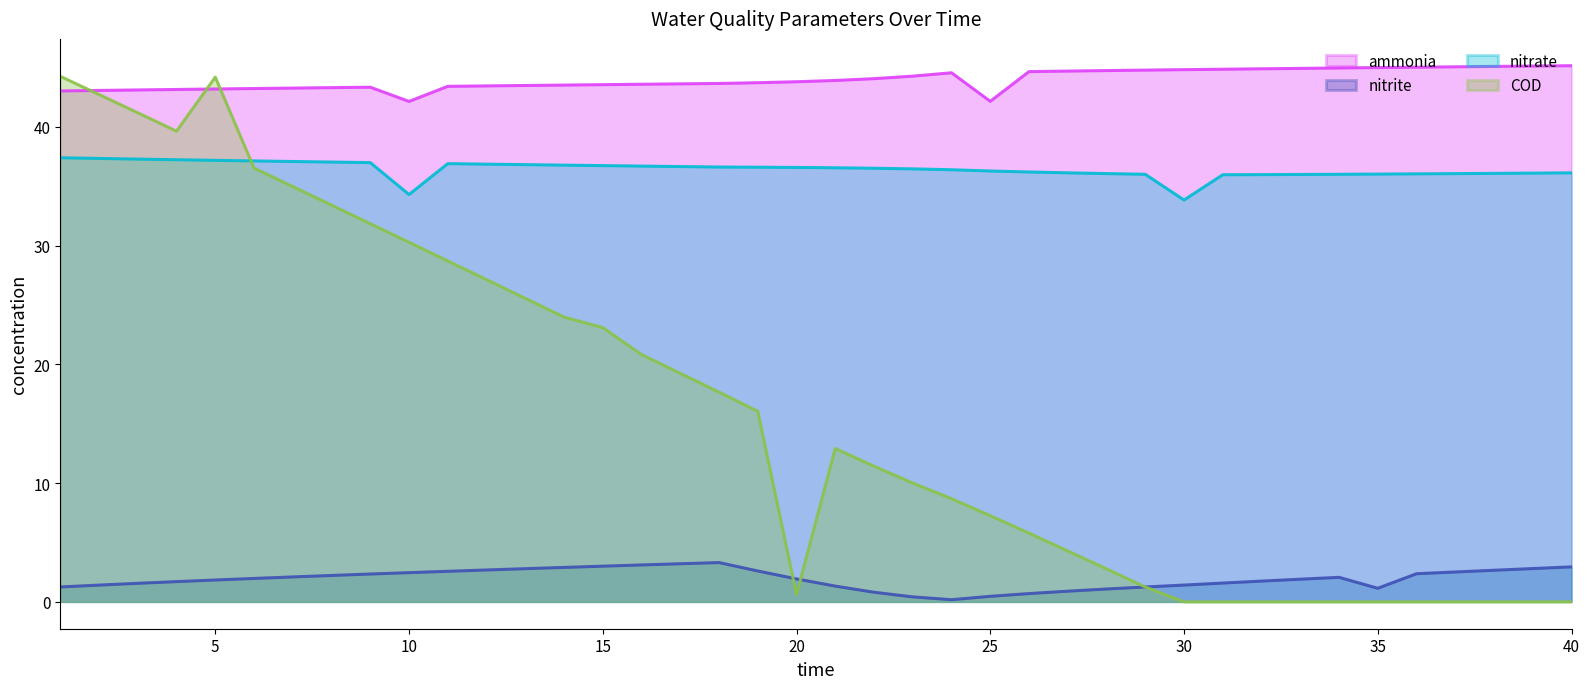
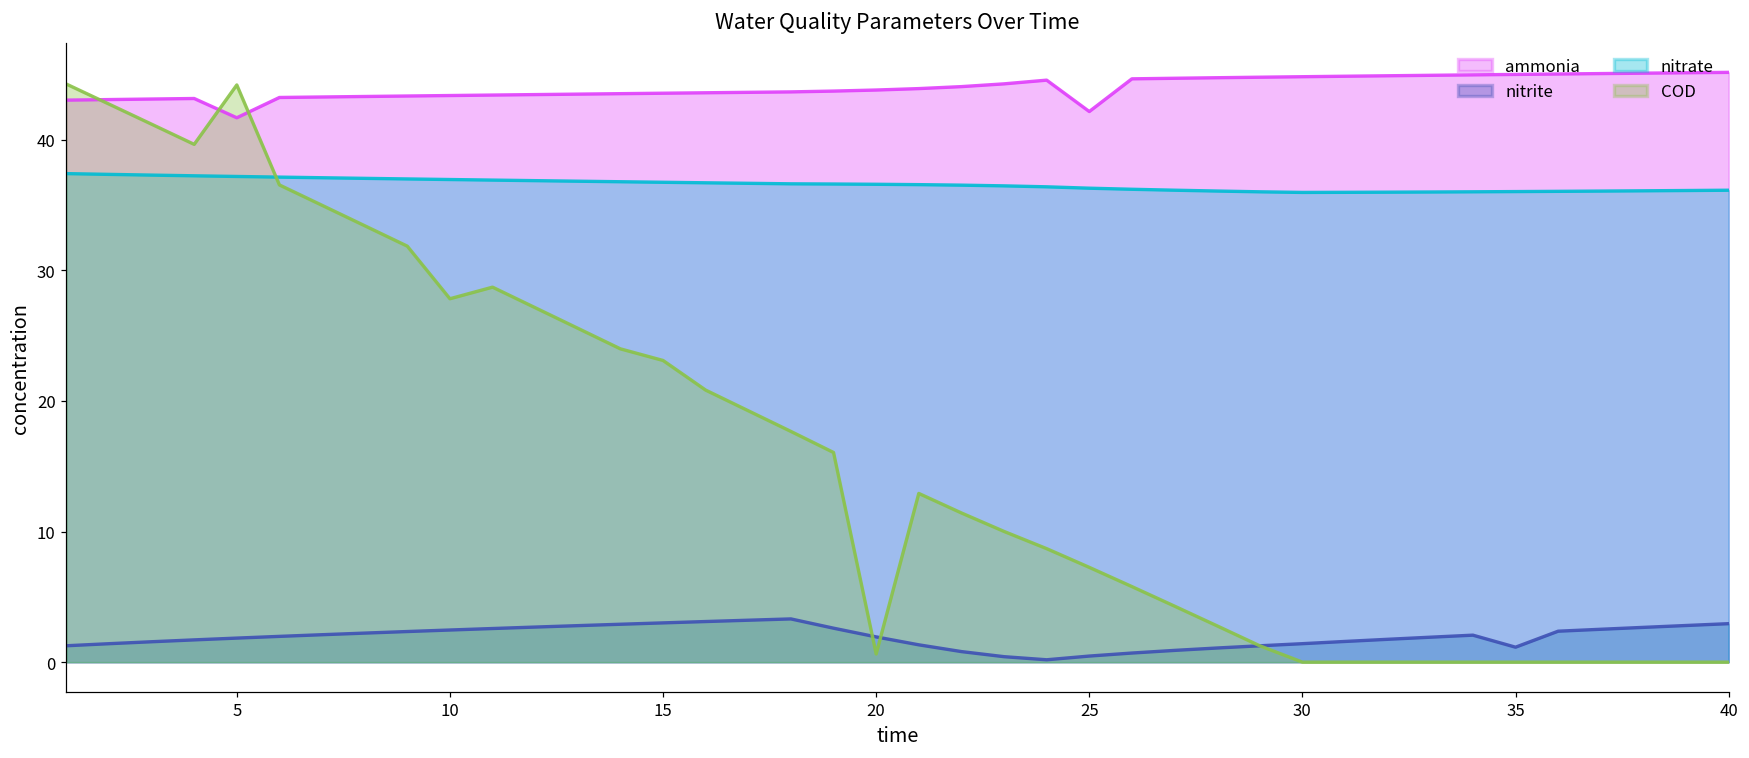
ammonia, 5: 43.2 -> 41.7
ammonia, 10: 42.2 -> 43.4
nitrate, 10: 34.3 -> 37.0
COD, 10: 30.3 -> 27.8
nitrate, 30: 33.8 -> 36.0
